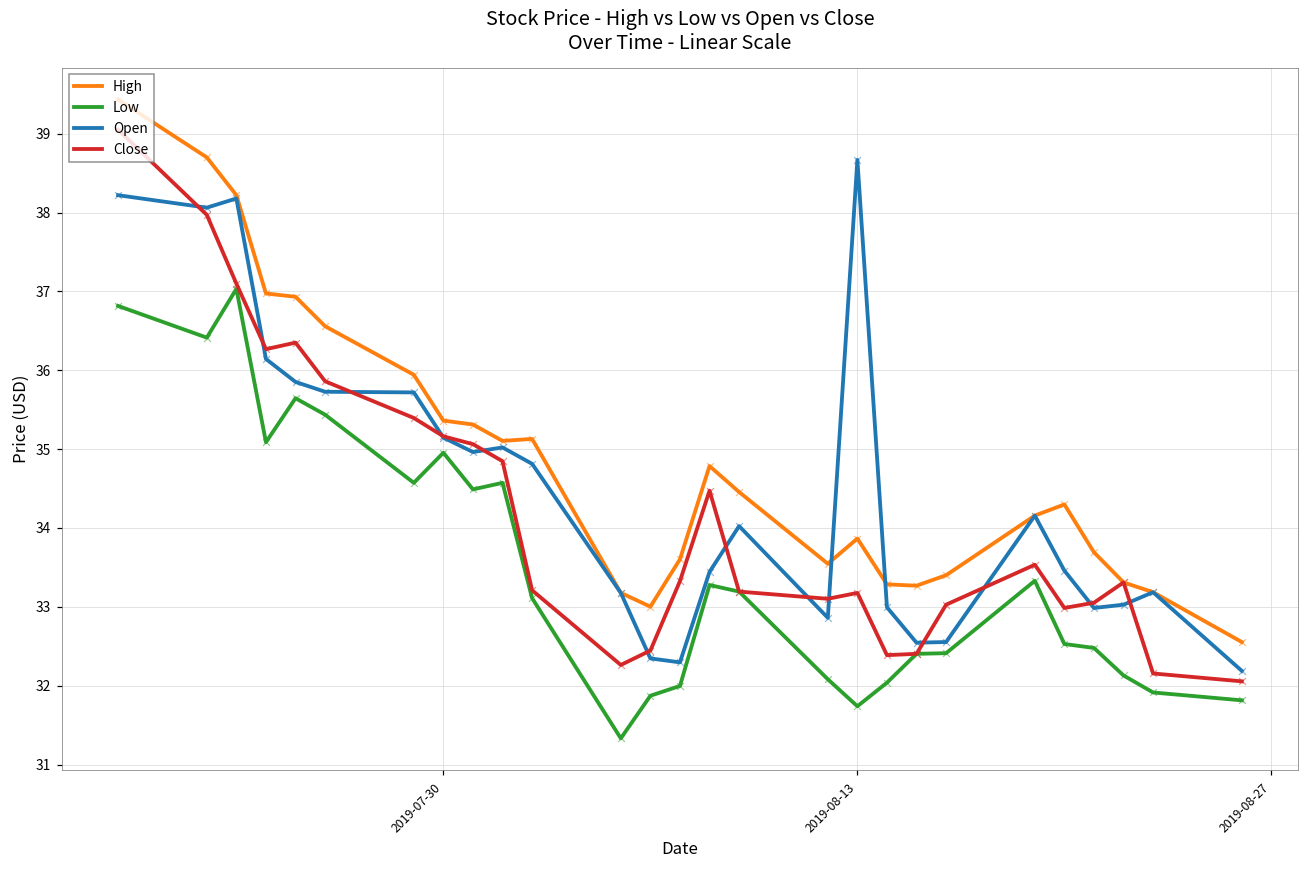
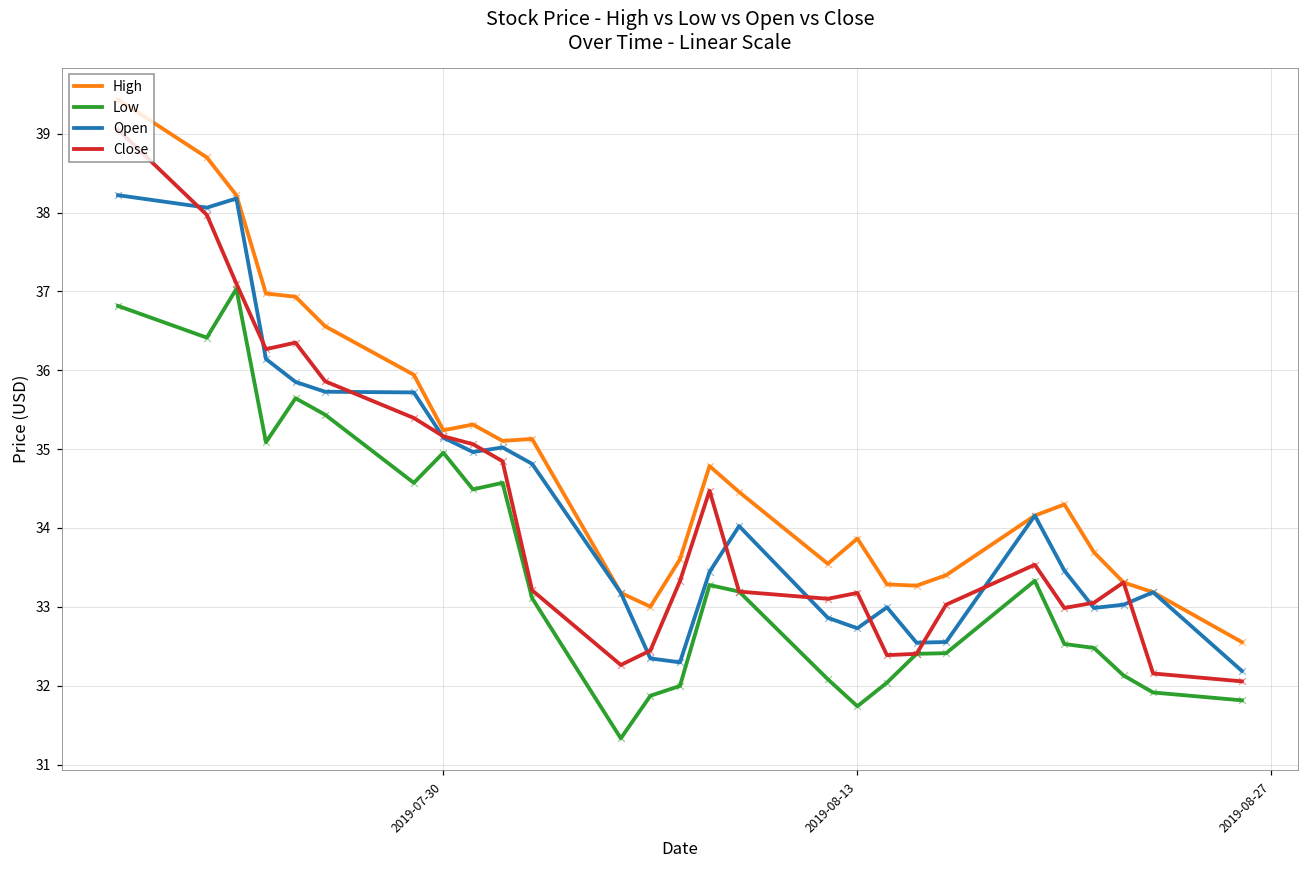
High, 2019-07-30: 35.4 -> 35.2
Open, 2019-08-13: 38.7 -> 32.7
